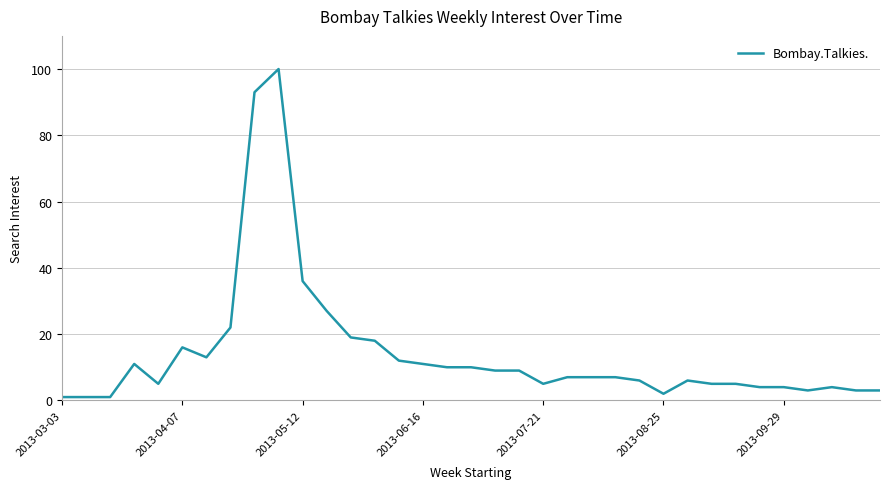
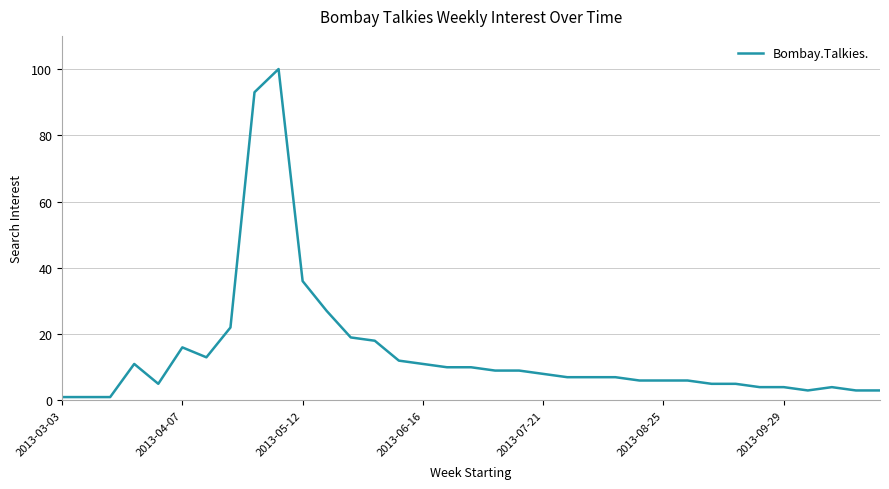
2013-07-21: 5 -> 8
2013-08-25: 2 -> 6
